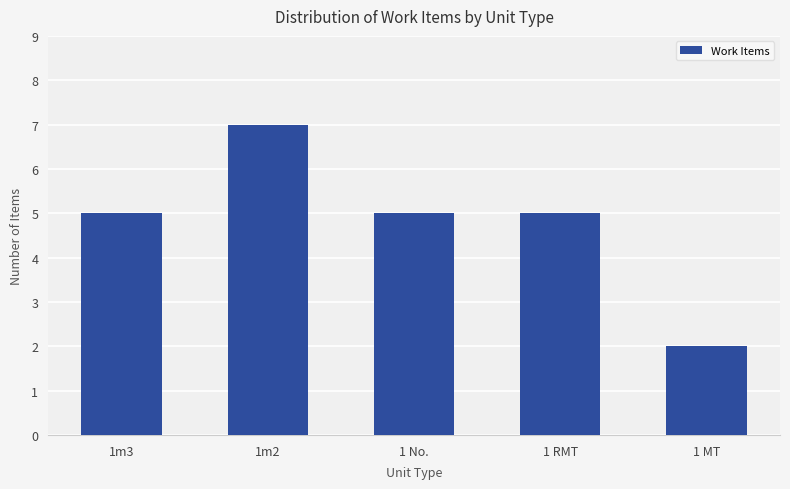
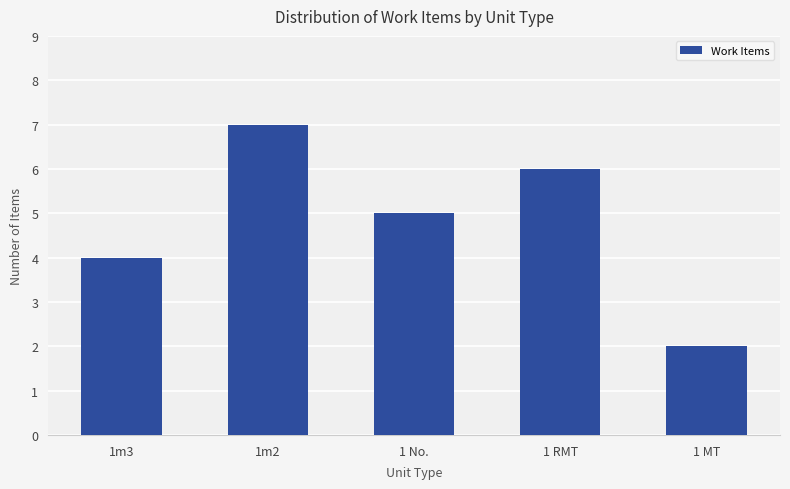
1m3: 5 -> 4
1 RMT: 5 -> 6
